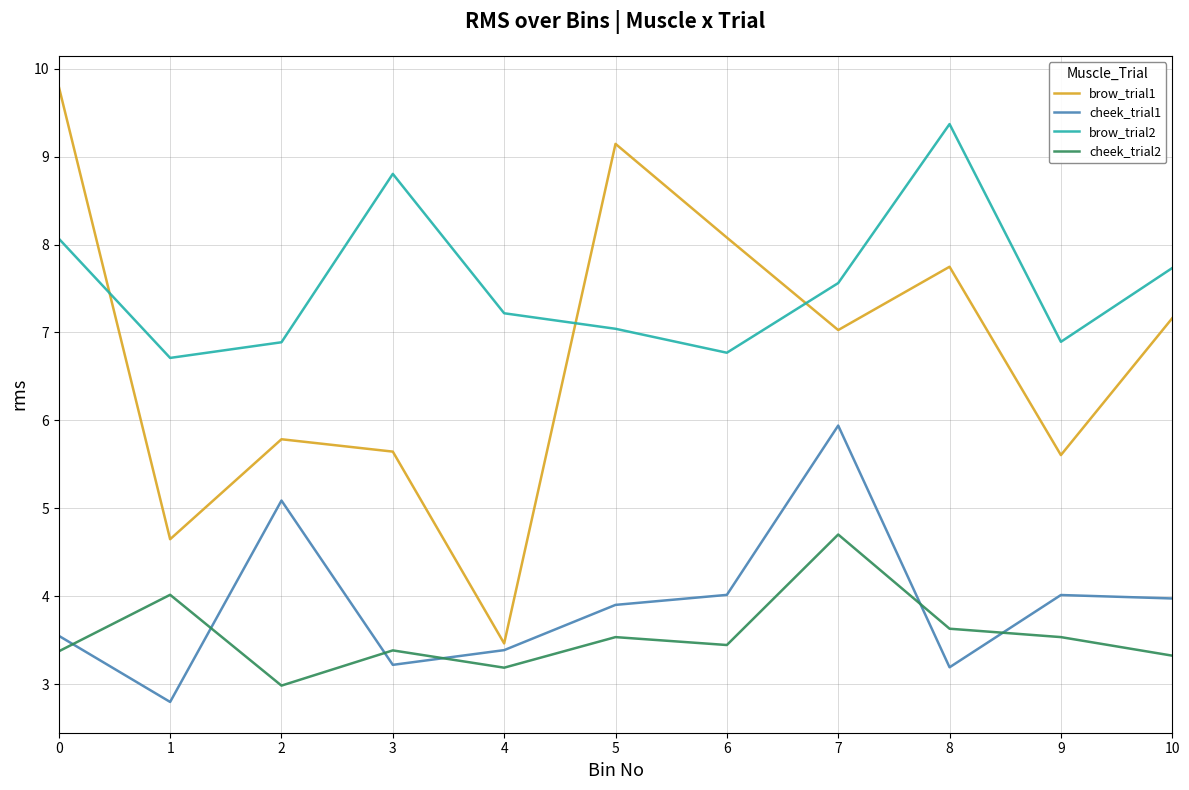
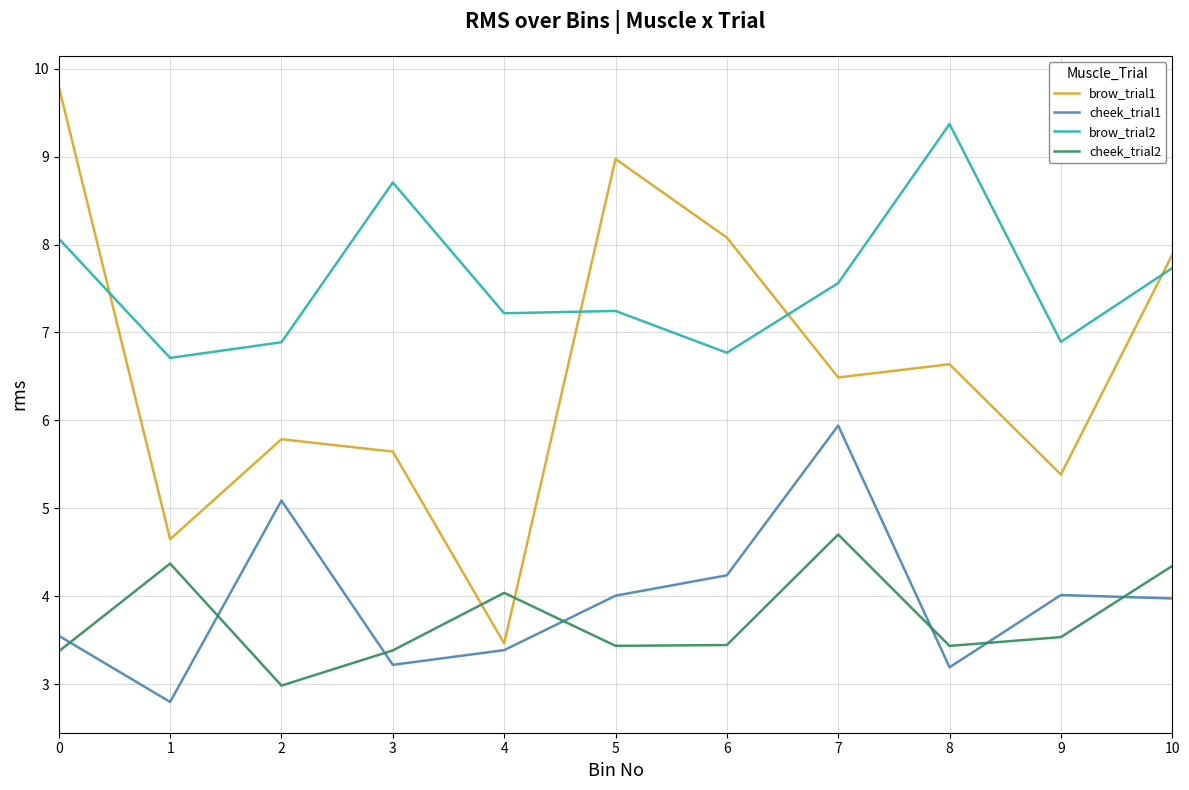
cheek_trial2, 1: 4.0 -> 4.4
brow_trial2, 3: 8.8 -> 8.7
cheek_trial2, 4: 3.2 -> 4.0
brow_trial1, 5: 9.1 -> 9.0
cheek_trial1, 5: 3.9 -> 4.0
brow_trial2, 5: 7.0 -> 7.2
cheek_trial2, 5: 3.5 -> 3.4
cheek_trial1, 6: 4.0 -> 4.2
brow_trial1, 7: 7.0 -> 6.5
brow_trial1, 8: 7.7 -> 6.6
cheek_trial2, 8: 3.6 -> 3.4
brow_trial1, 9: 5.6 -> 5.4
brow_trial1, 10: 7.2 -> 7.9
cheek_trial2, 10: 3.3 -> 4.3
